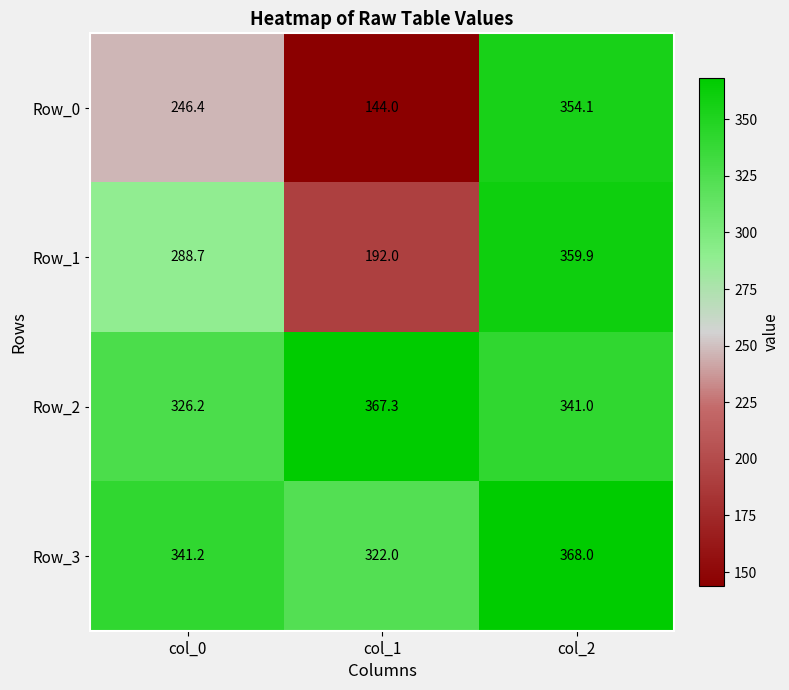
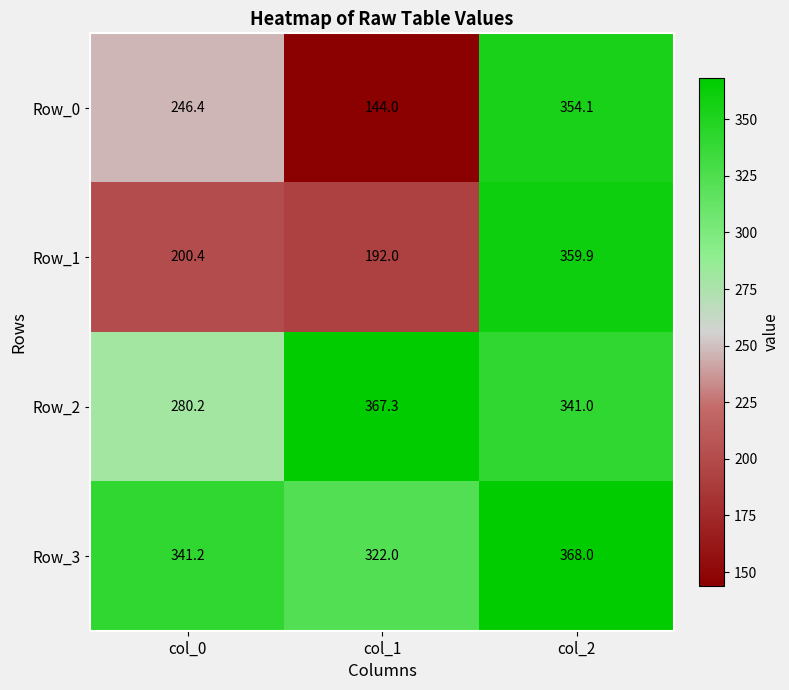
Row_1, col_0: 288.7 -> 200.4
Row_2, col_0: 326.2 -> 280.2
